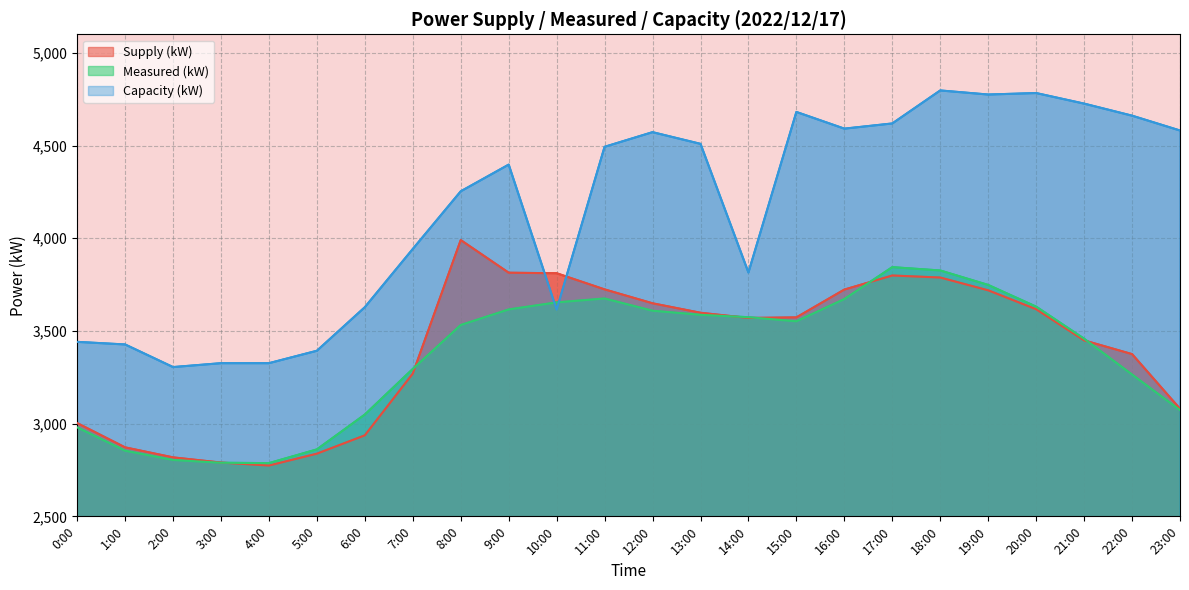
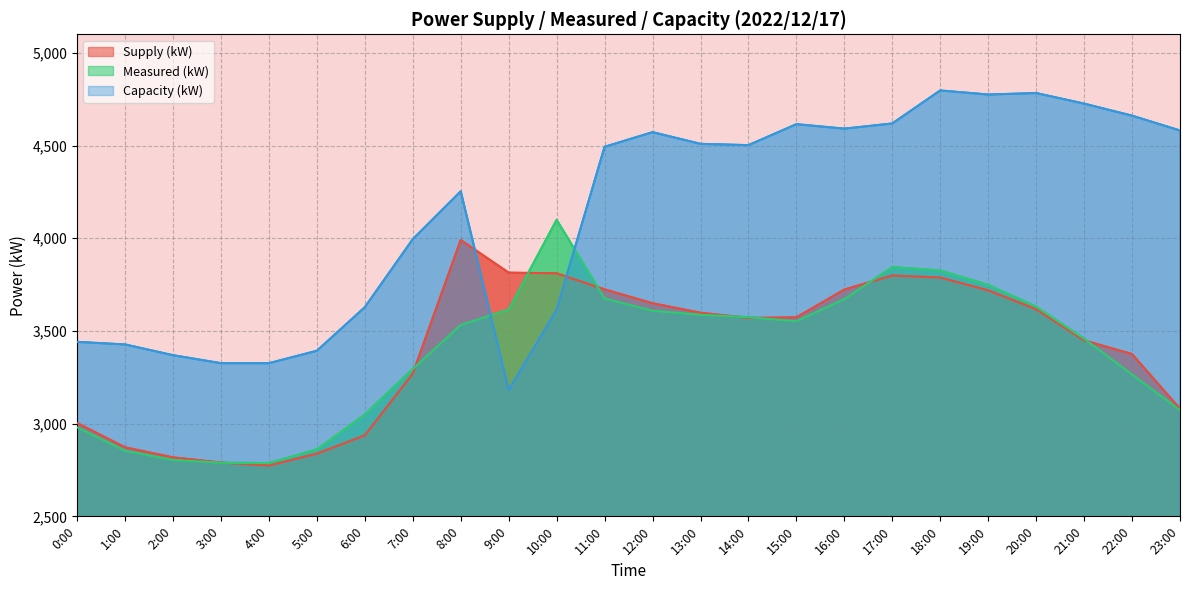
Capacity (kW), 2:00: 3,310 -> 3,370
Capacity (kW), 7:00: 3,940 -> 4,000
Capacity (kW), 9:00: 4,400 -> 3,180
Measured (kW), 10:00: 3,650 -> 4,100
Capacity (kW), 14:00: 3,820 -> 4,500
Capacity (kW), 15:00: 4,680 -> 4,620
